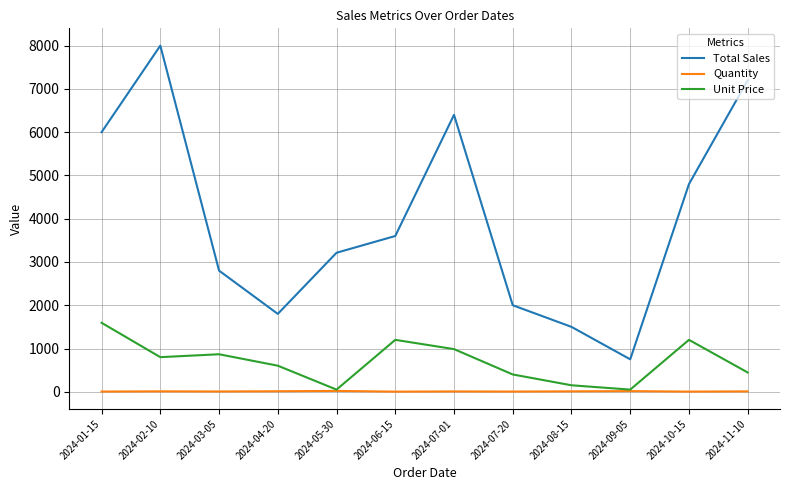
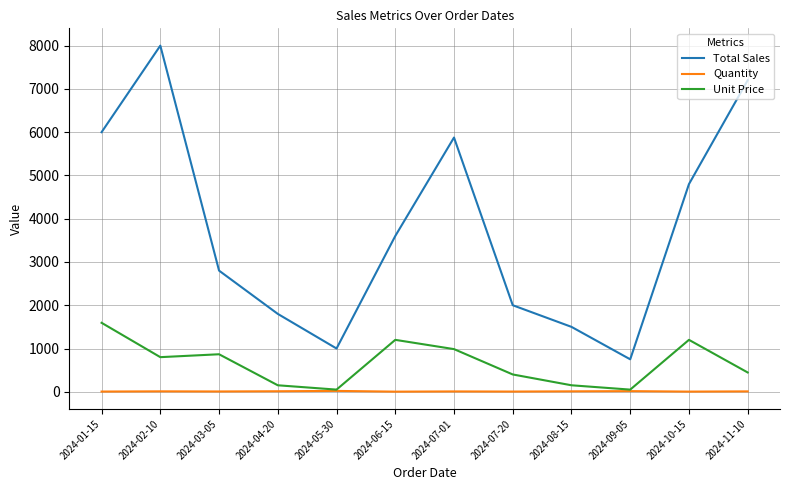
Unit Price, 2024-04-20: 600 -> 200
Total Sales, 2024-05-30: 3200 -> 1000
Total Sales, 2024-07-01: 6400 -> 5900
